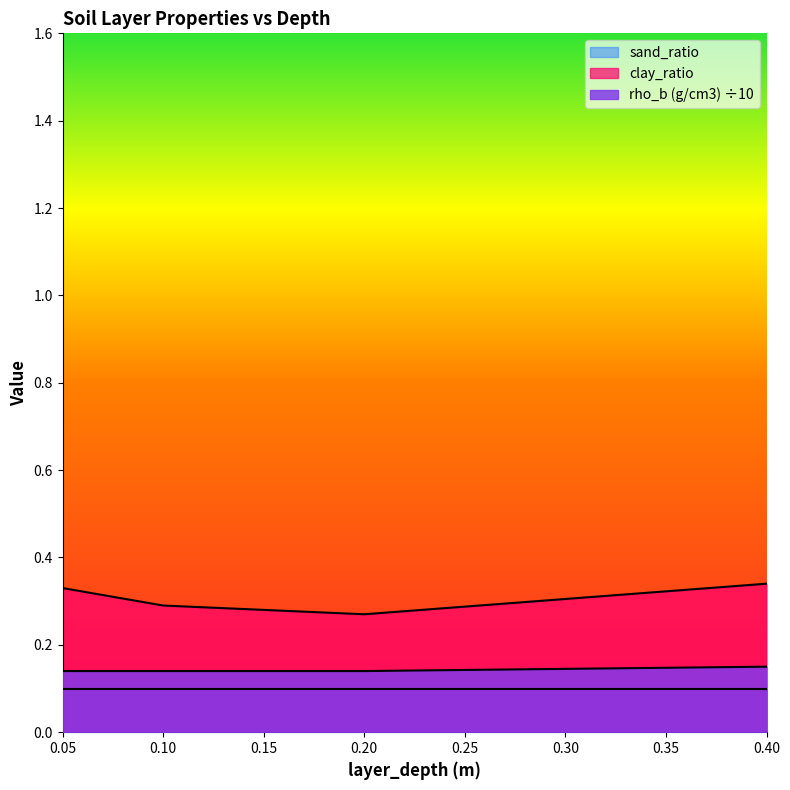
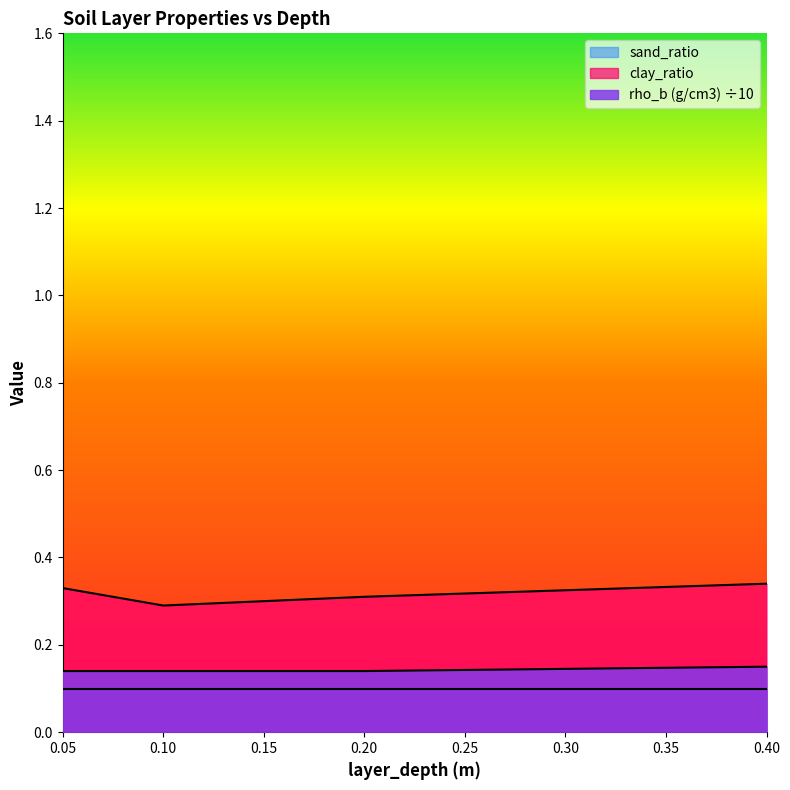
clay_ratio, 0.20: 0.27 -> 0.31
